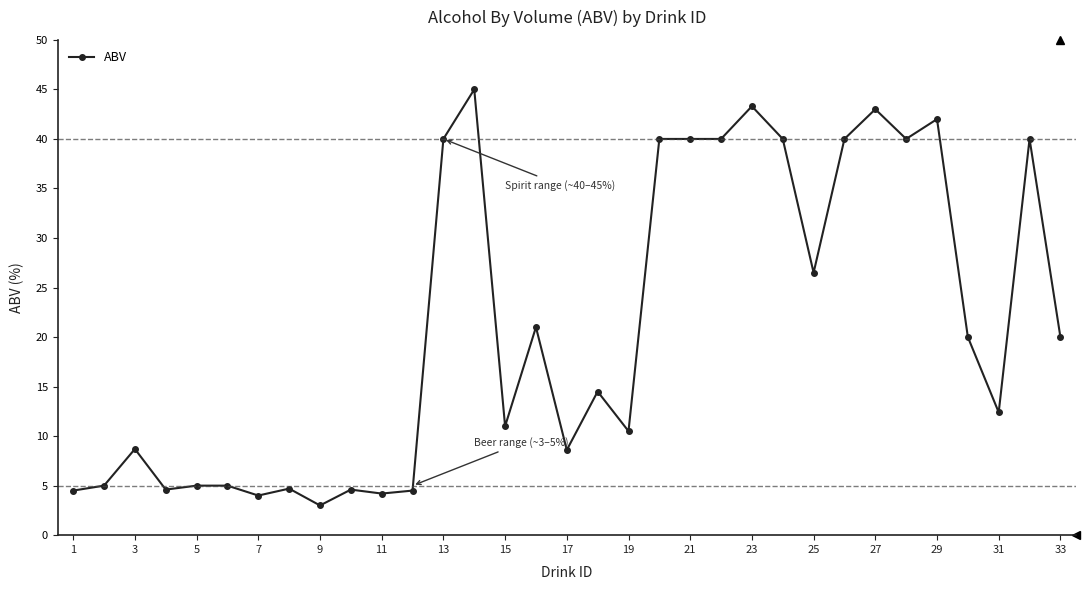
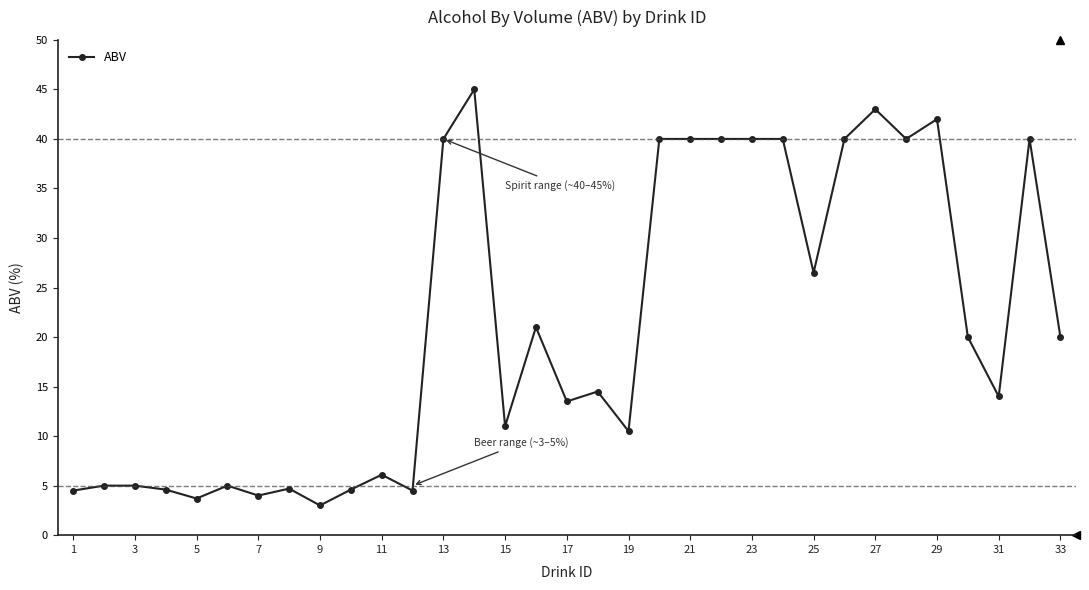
3: 9 -> 5
5: 5 -> 4
11: 4 -> 6
17: 9 -> 14
23: 43 -> 40
31: 12 -> 14
